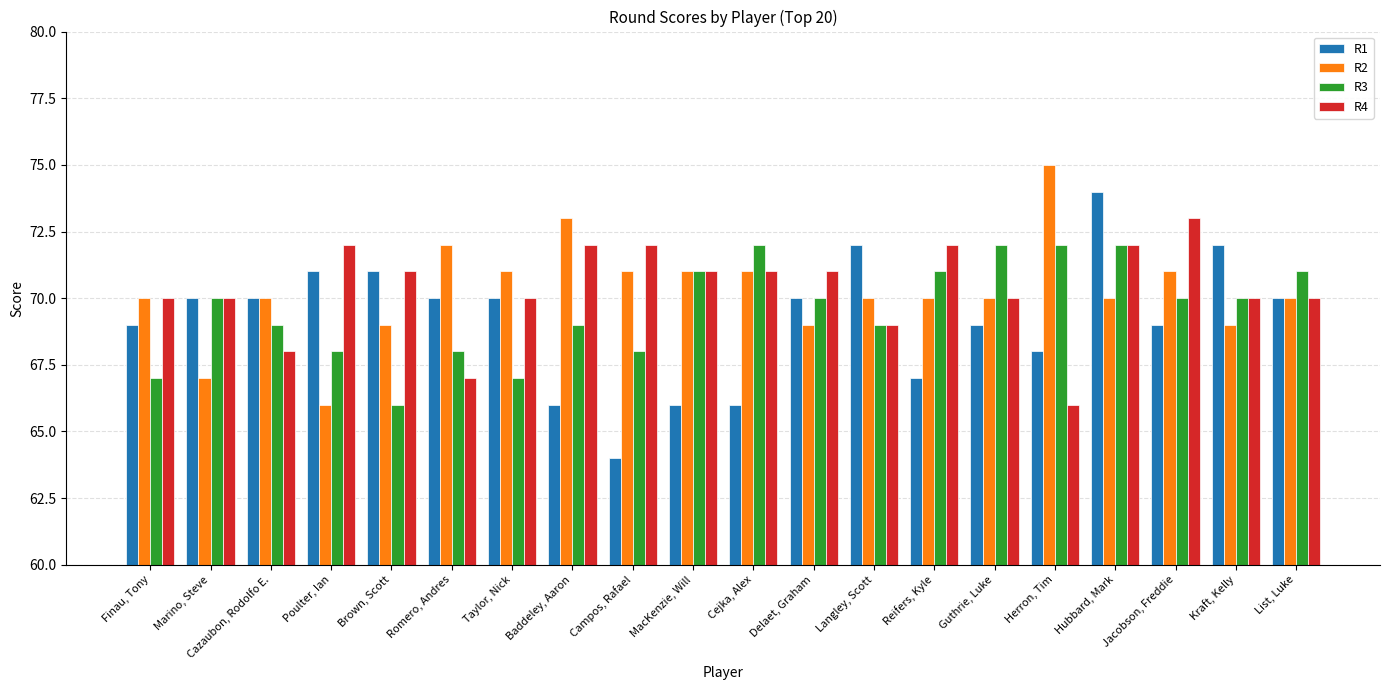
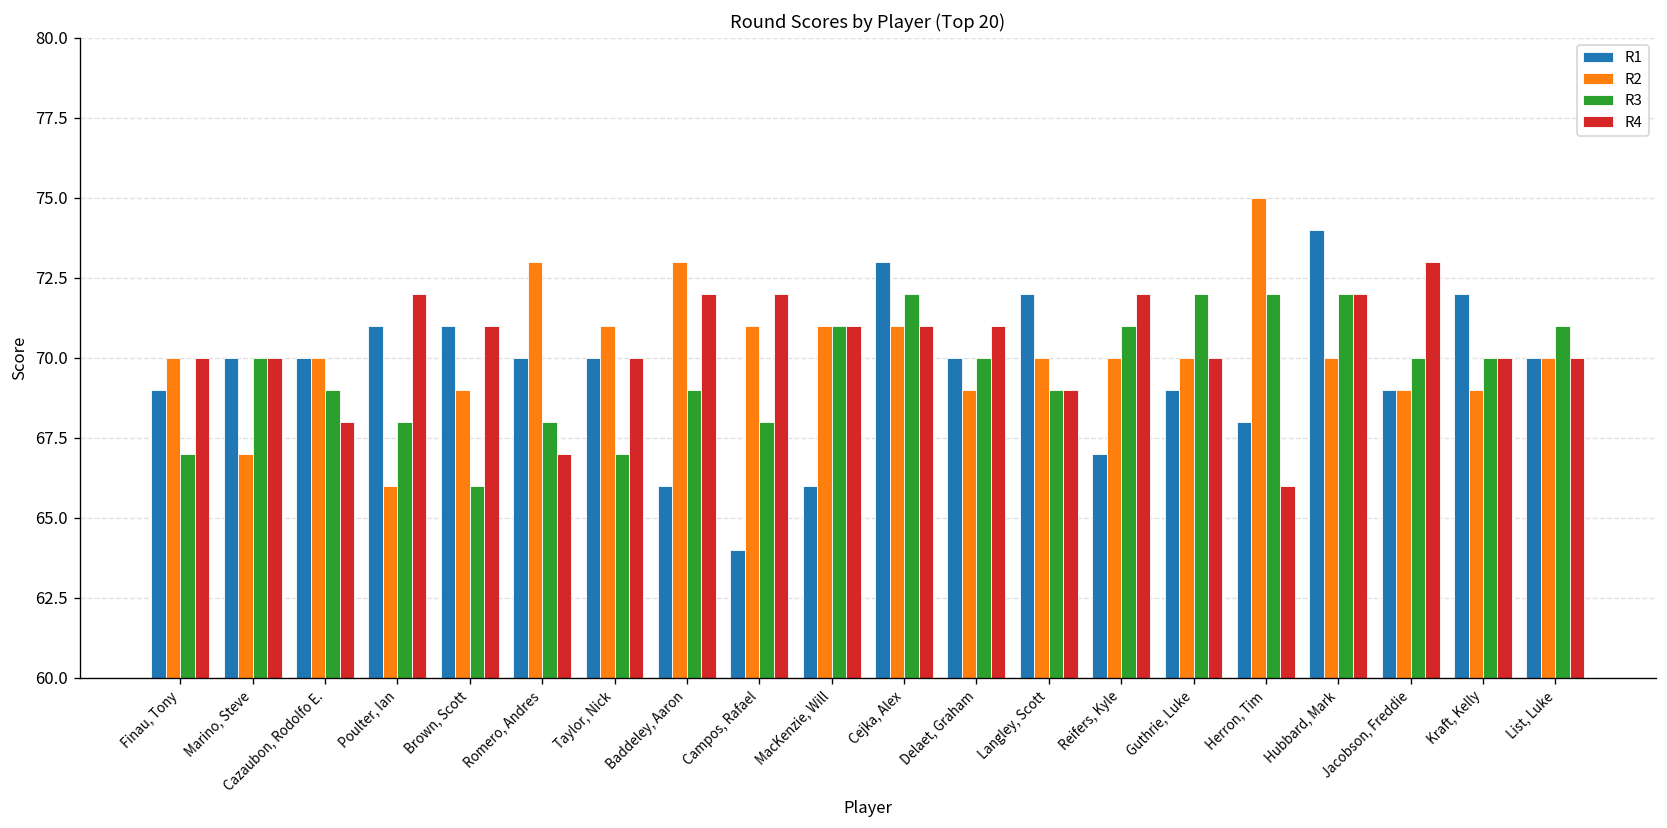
R2, Romero, Andres: 72 -> 73
R1, Cejka, Alex: 66 -> 73
R2, Jacobson, Freddie: 71 -> 69
